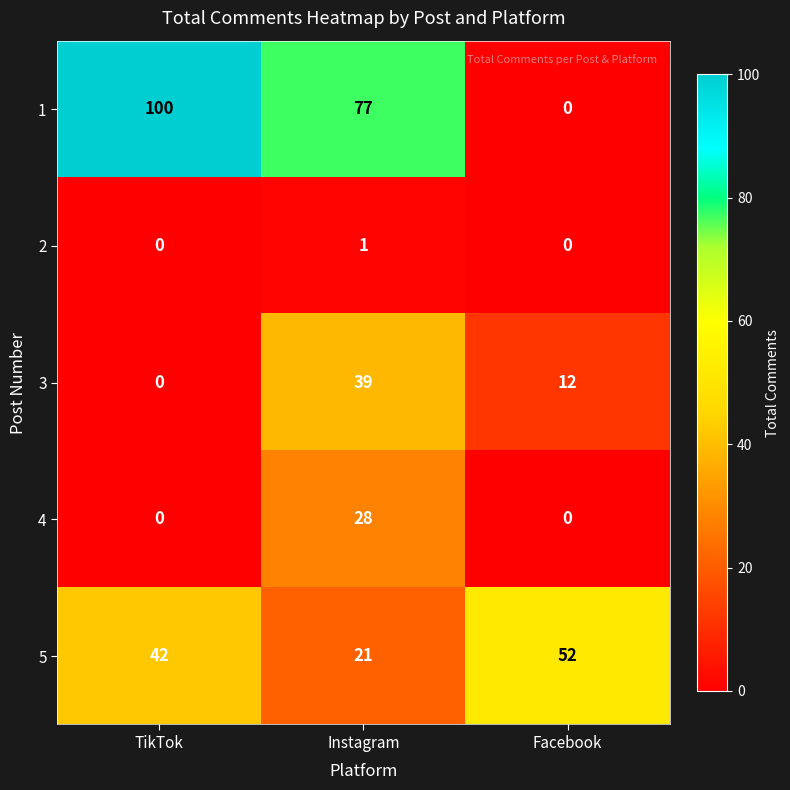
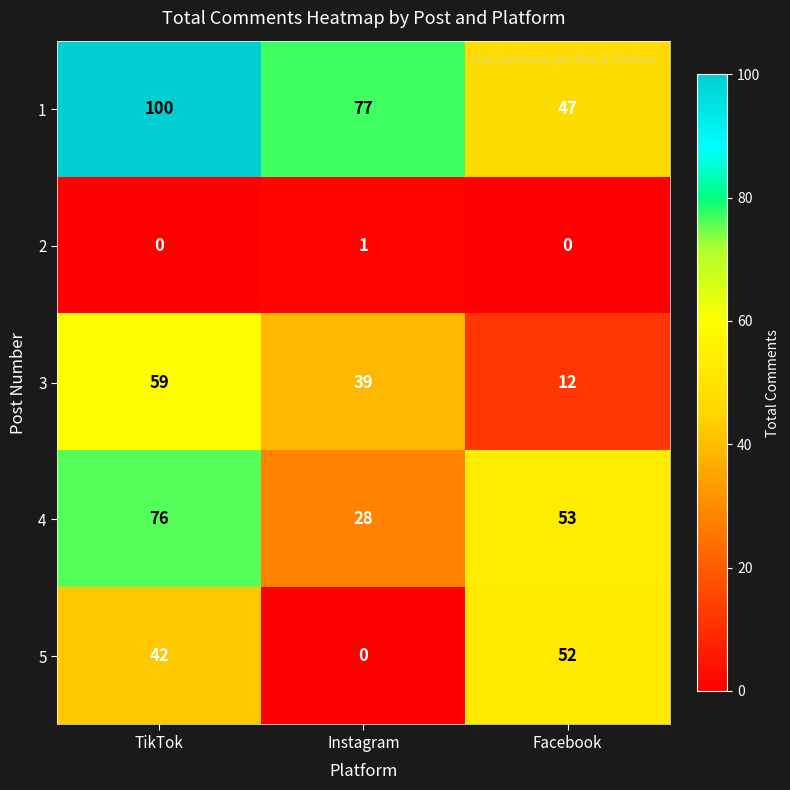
1, Facebook: 0 -> 47
3, TikTok: 0 -> 59
4, TikTok: 0 -> 76
4, Facebook: 0 -> 53
5, Instagram: 21 -> 0
